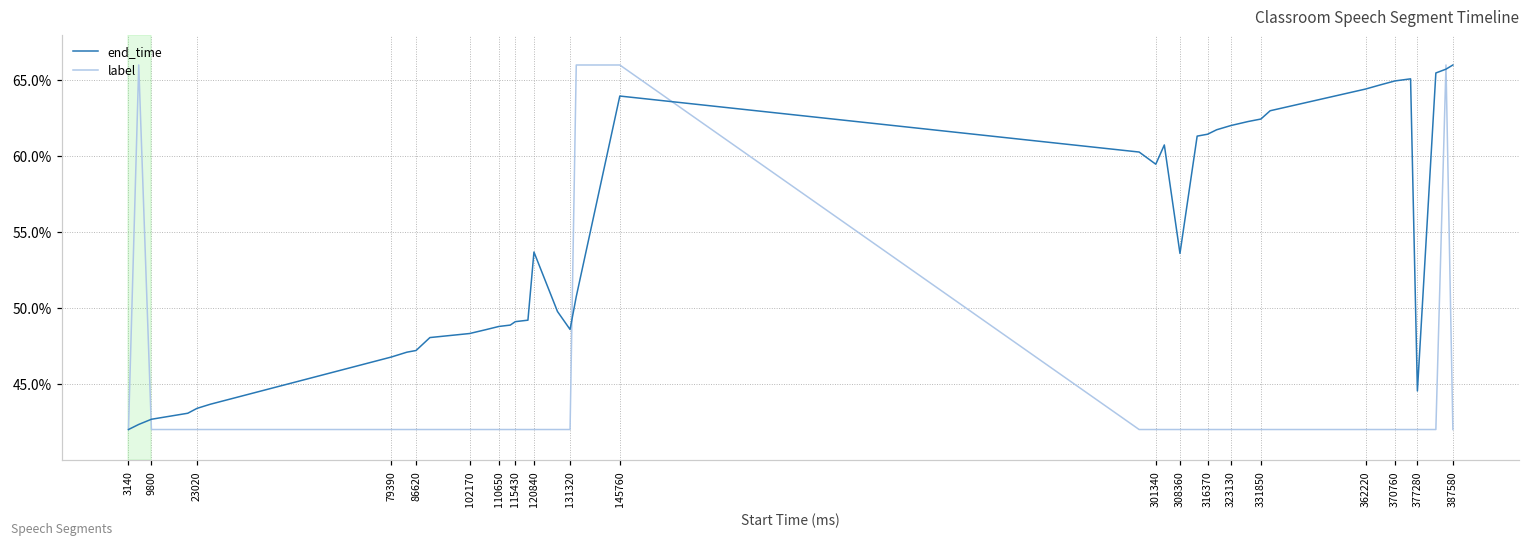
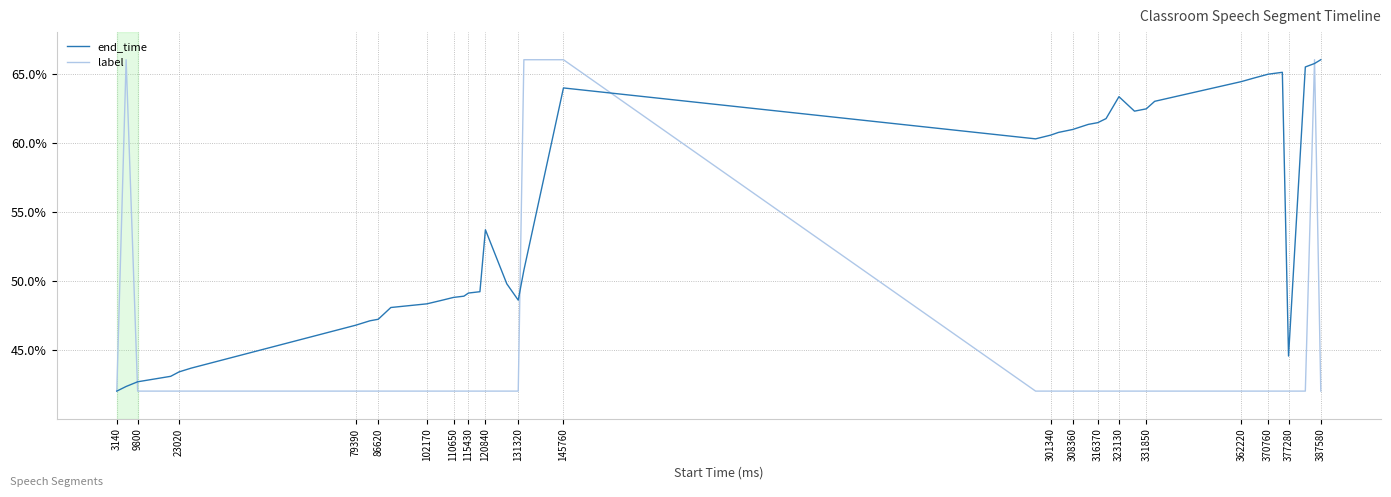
end_time, 301340: 59.5% -> 60.5%
end_time, 308360: 53.6% -> 60.9%
end_time, 323130: 62.0% -> 63.3%
